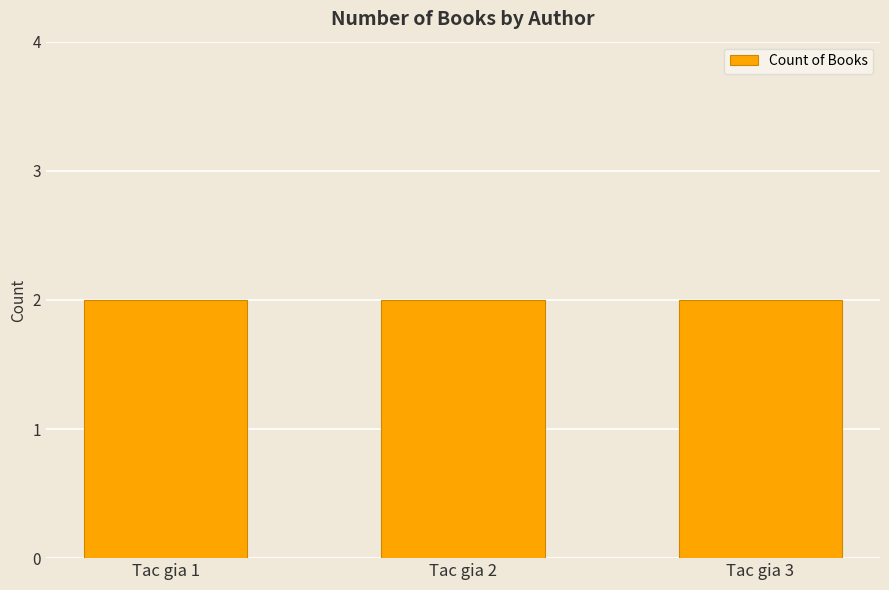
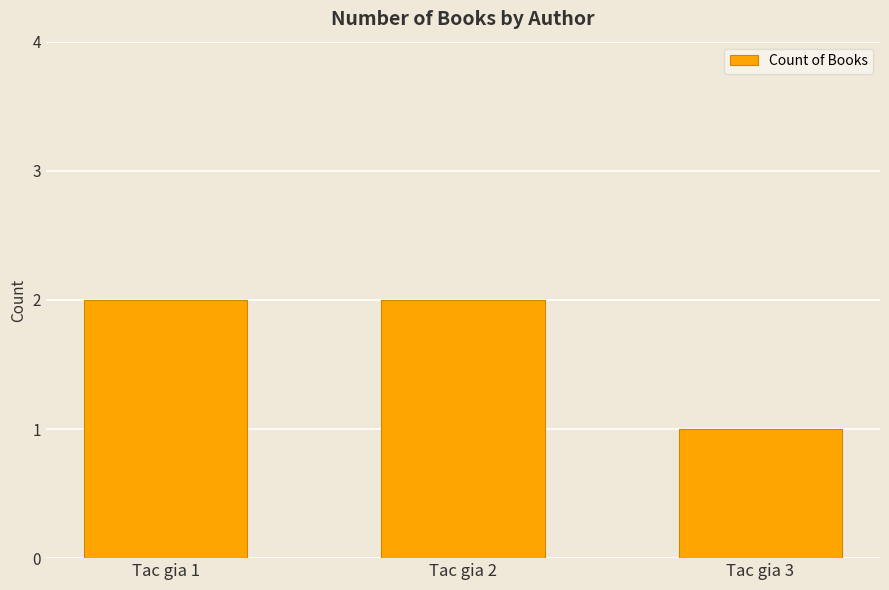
Tac gia 3: 2 -> 1
